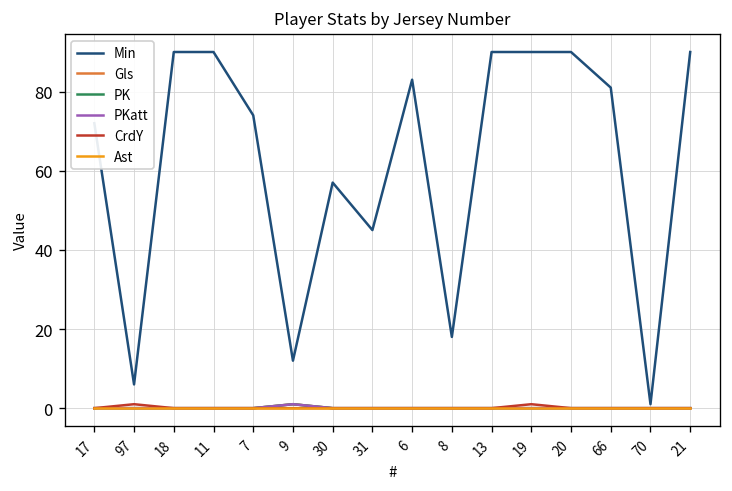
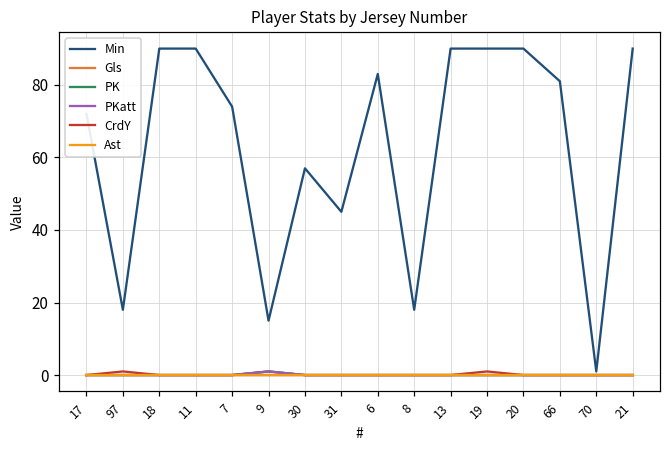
Min, 97: 6 -> 18
Min, 9: 12 -> 15
